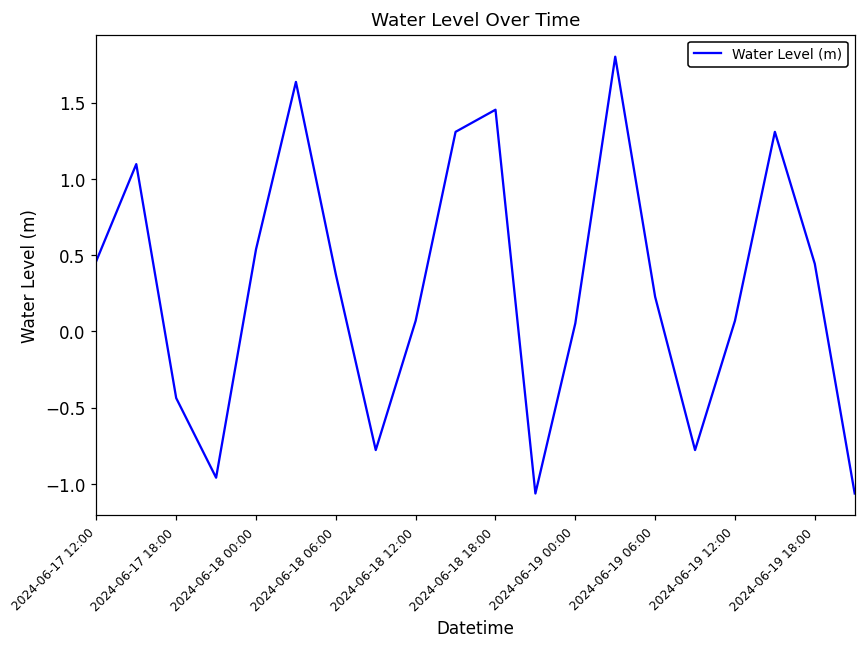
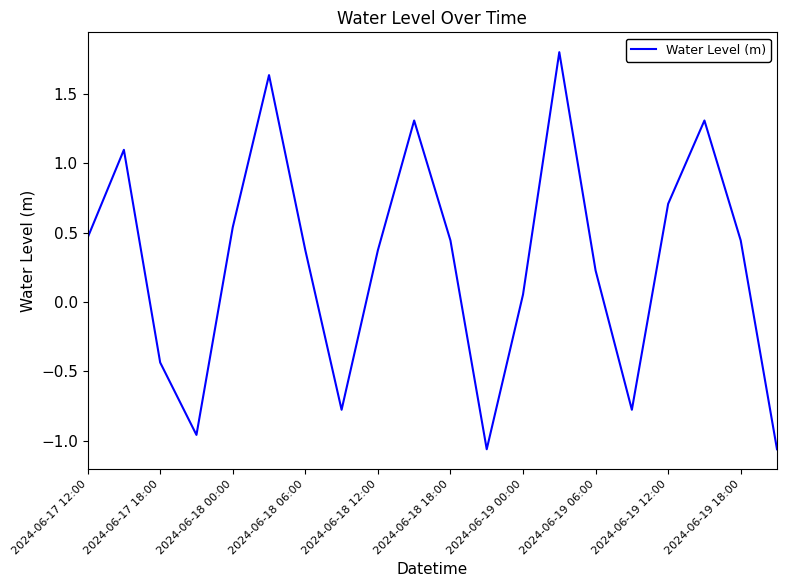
2024-06-18 12:00: 0.07 -> 0.37
2024-06-18 18:00: 1.45 -> 0.44
2024-06-19 12:00: 0.07 -> 0.71
